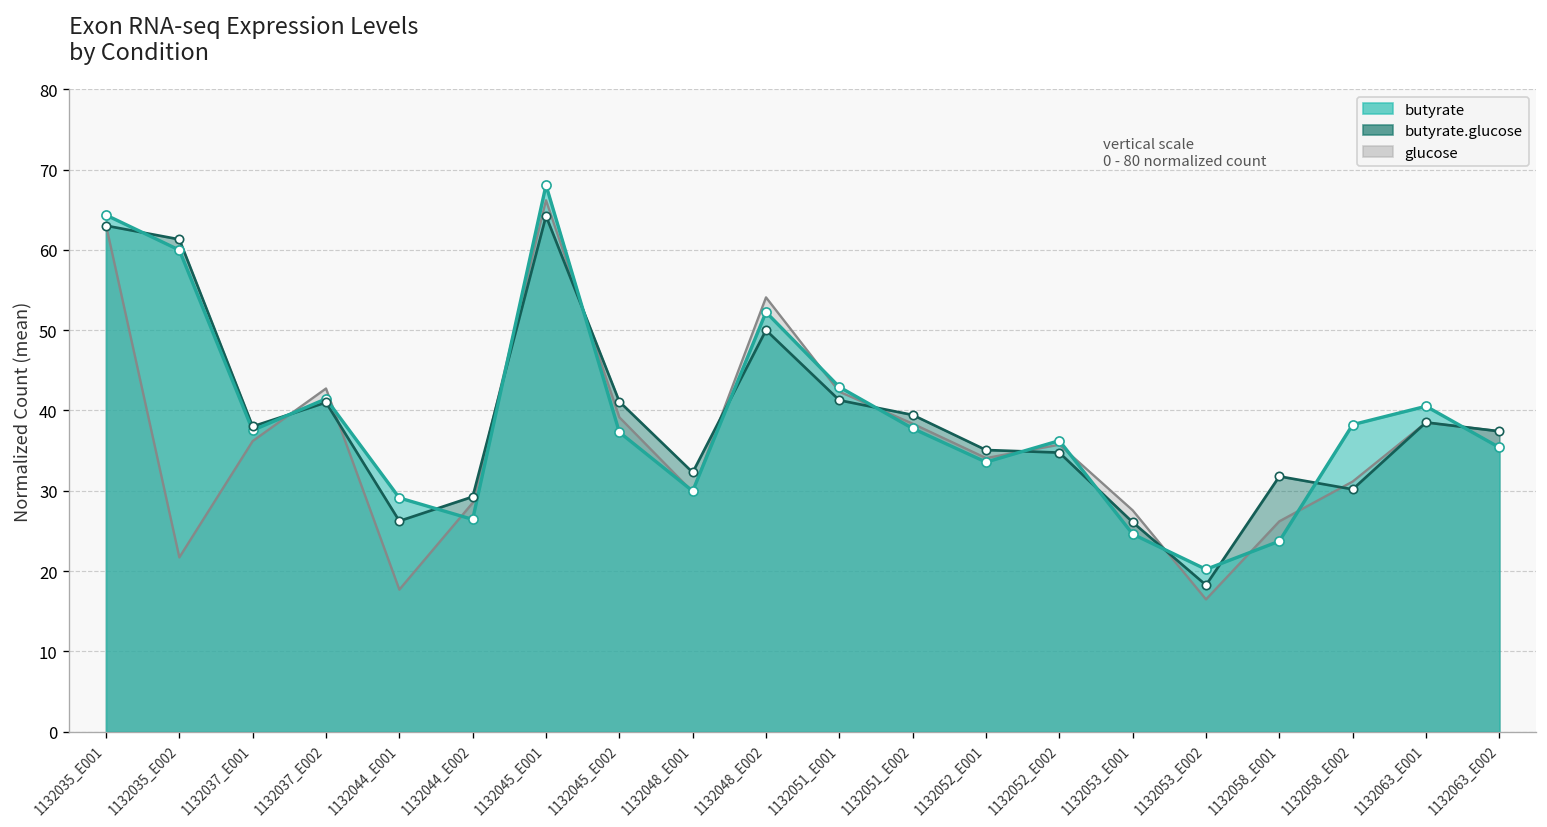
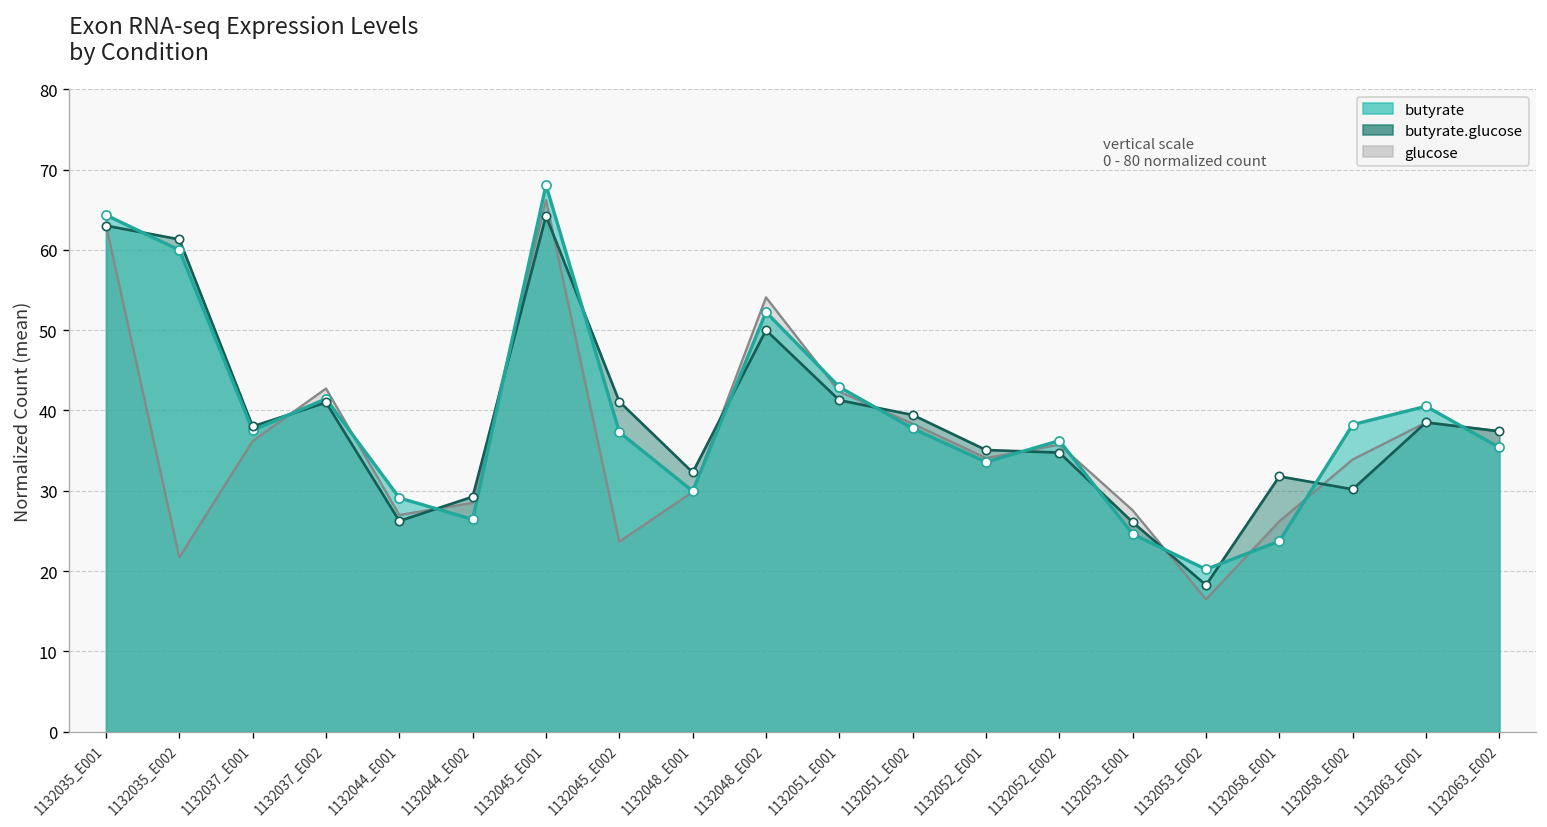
glucose, 1132044_E001: 18 -> 27
glucose, 1132045_E002: 39 -> 24
glucose, 1132058_E002: 31 -> 34
